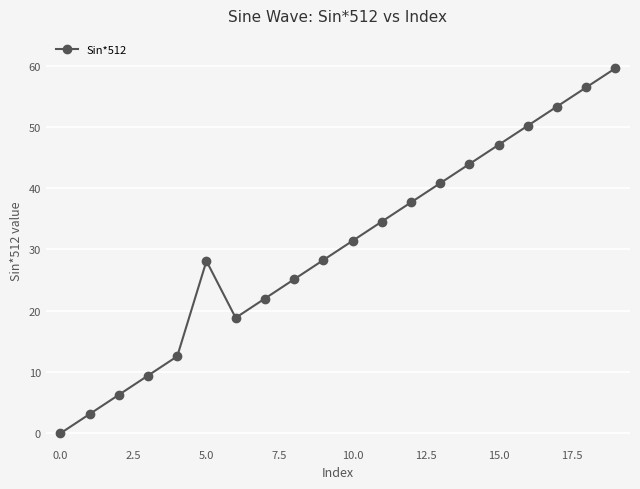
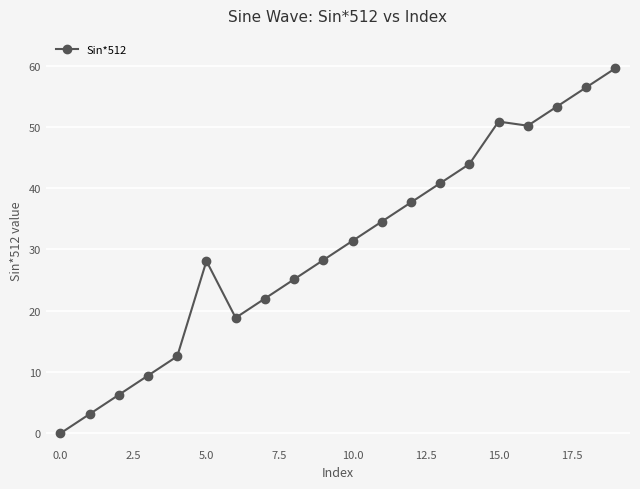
15.0: 47 -> 51
